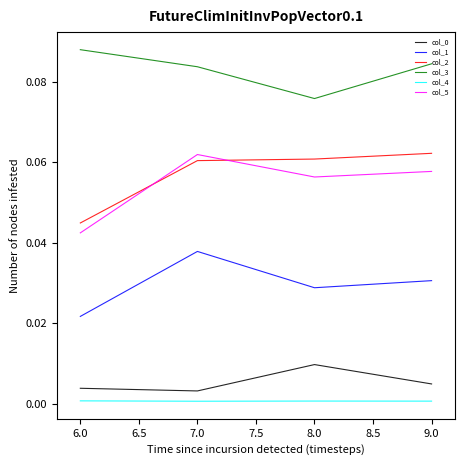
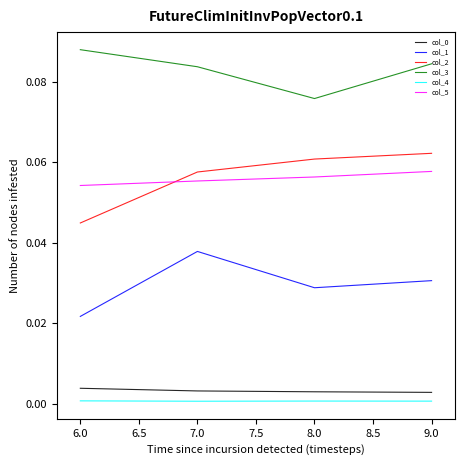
col_5, 6.0: 0.042 -> 0.054
col_2, 7.0: 0.060 -> 0.058
col_5, 7.0: 0.062 -> 0.055
col_0, 8.0: 0.010 -> 0.003
col_0, 9.0: 0.005 -> 0.003
